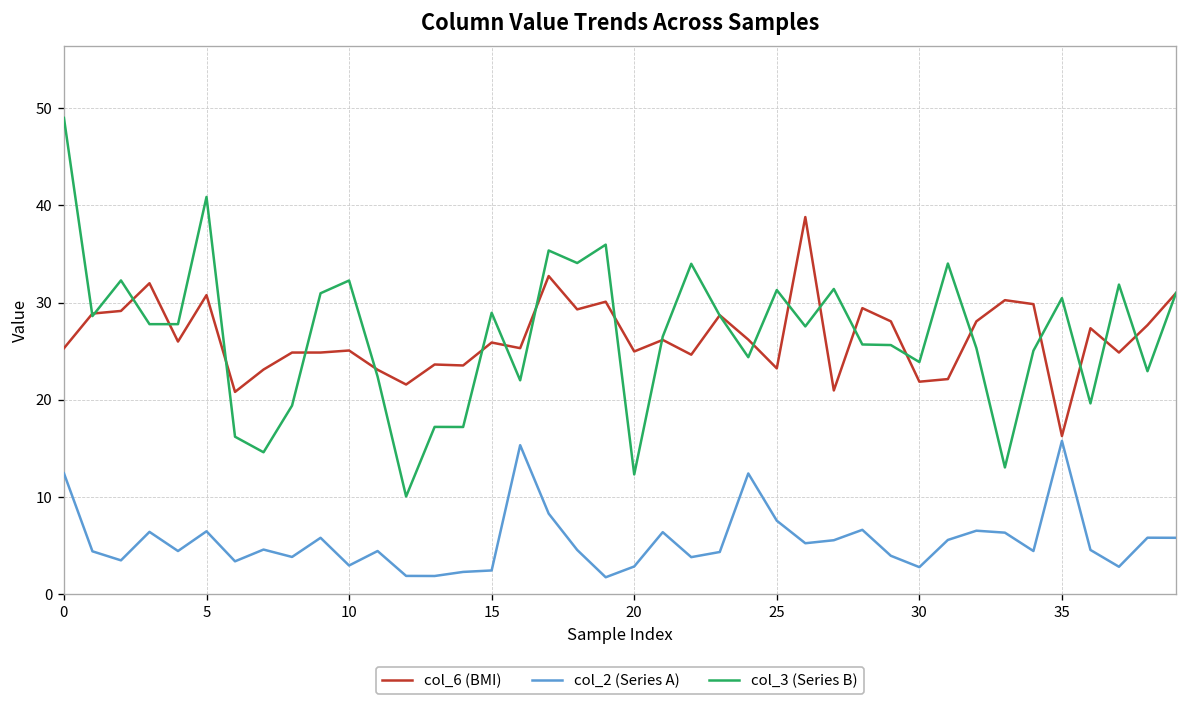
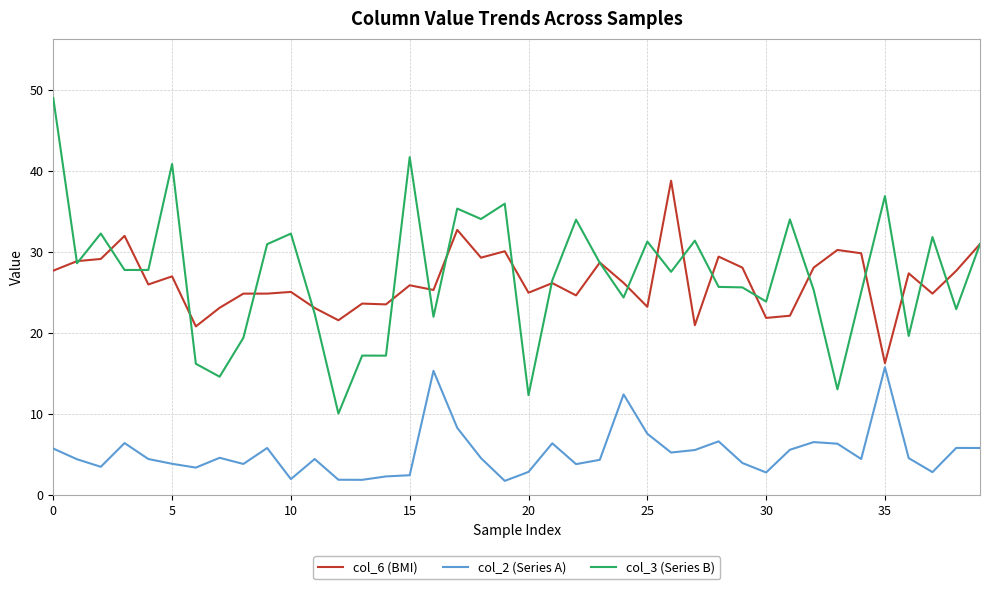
col_6 (BMI), 0: 25 -> 28
col_2 (Series A), 0: 12 -> 6
col_6 (BMI), 5: 31 -> 27
col_2 (Series A), 5: 6 -> 4
col_2 (Series A), 10: 3 -> 2
col_3 (Series B), 15: 29 -> 42
col_3 (Series B), 35: 30 -> 37
